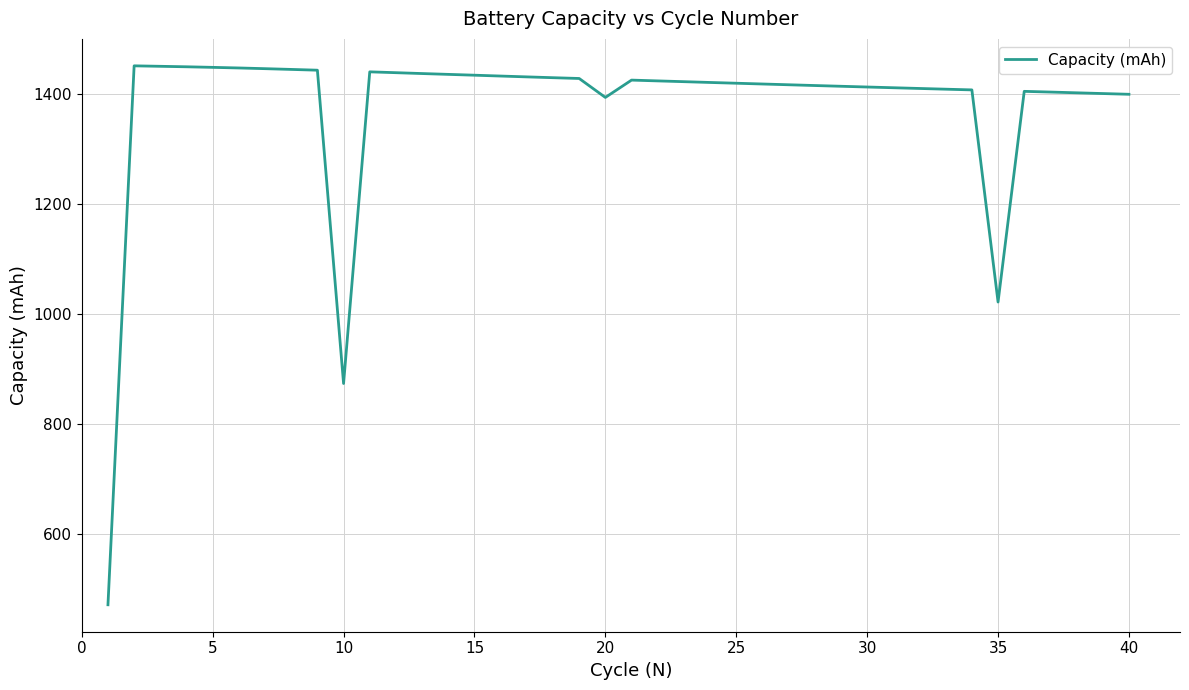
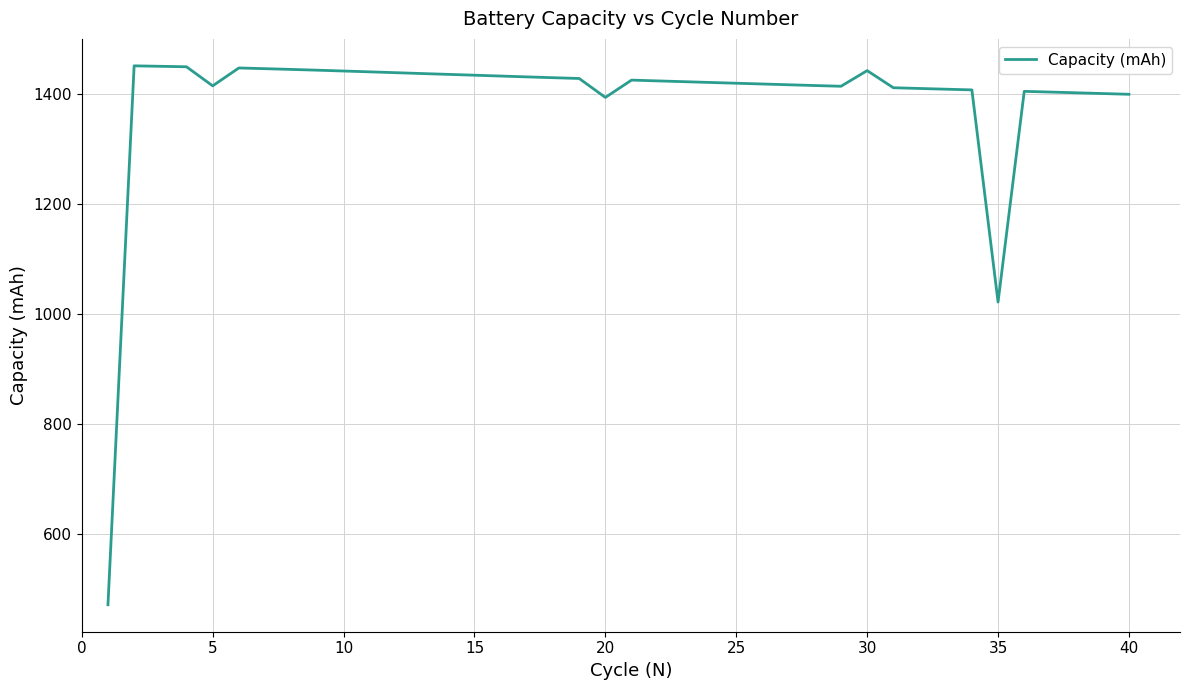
5: 1450 -> 1420
10: 870 -> 1440
30: 1410 -> 1440
